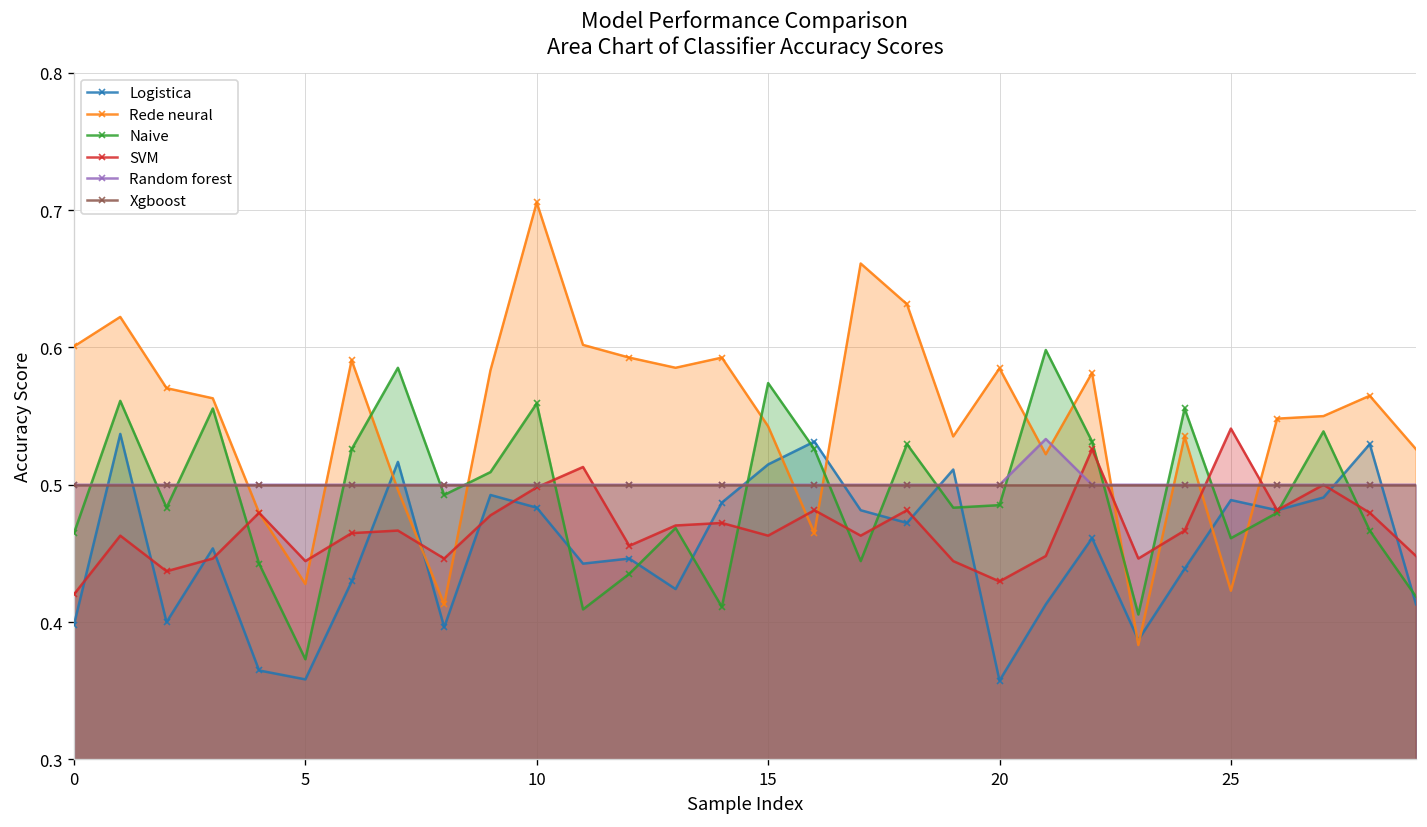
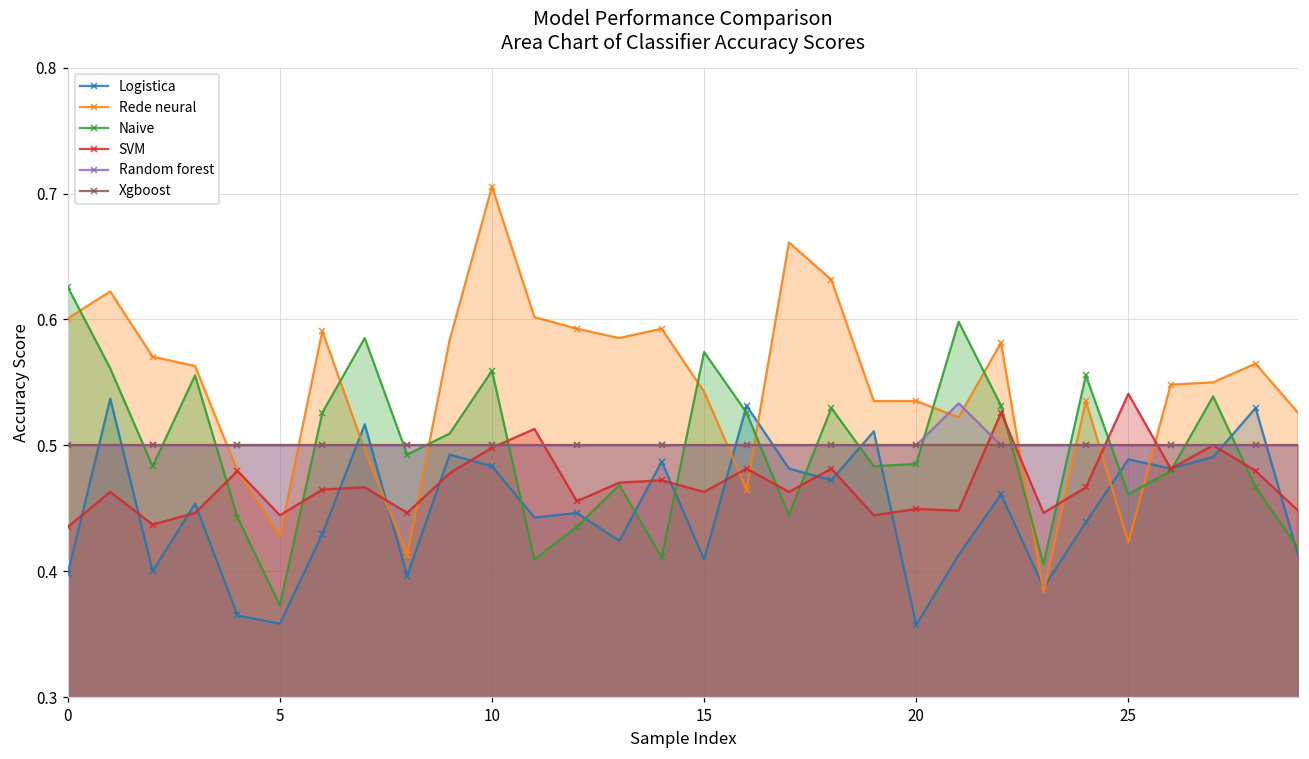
Naive, 0: 0.465 -> 0.626
SVM, 0: 0.420 -> 0.435
Logistica, 15: 0.515 -> 0.409
Rede neural, 20: 0.585 -> 0.535
SVM, 20: 0.430 -> 0.449
